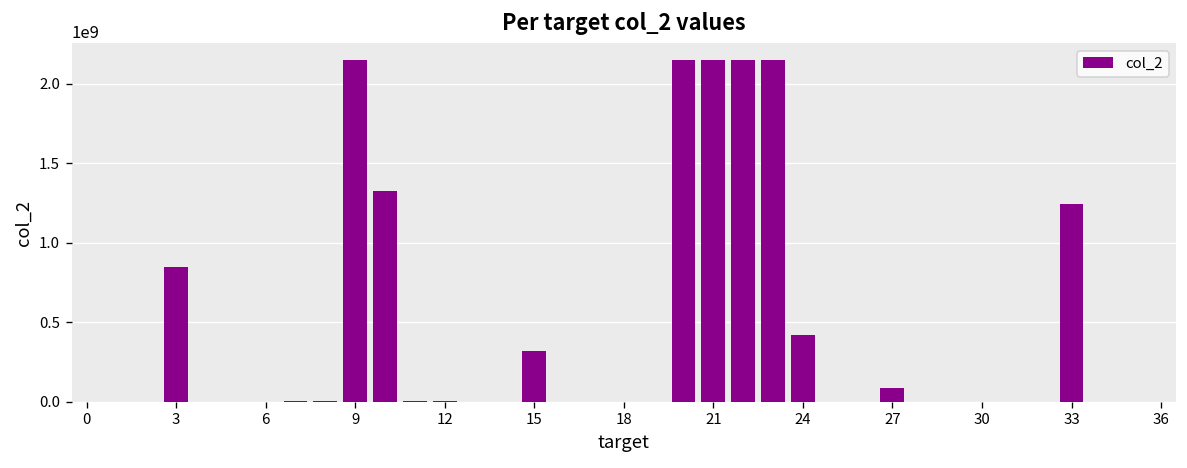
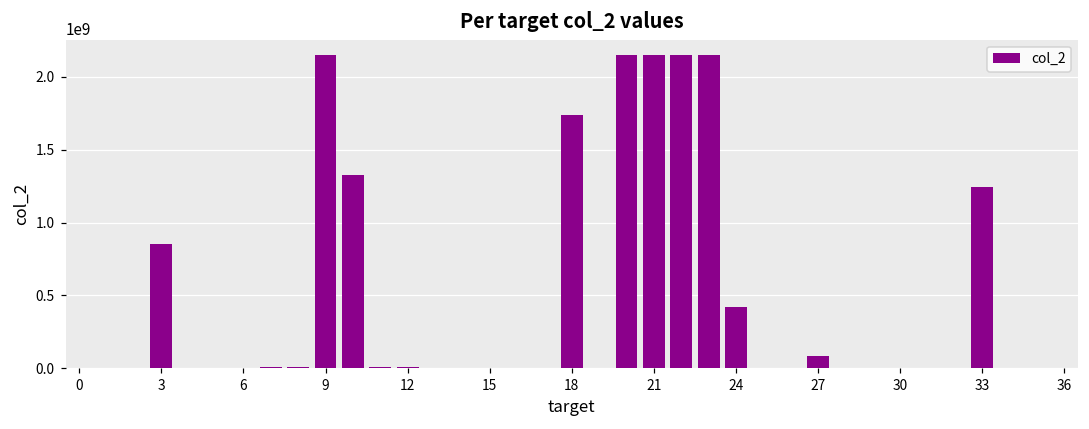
15: 320000000 -> 0
18: 0 -> 1740000000
